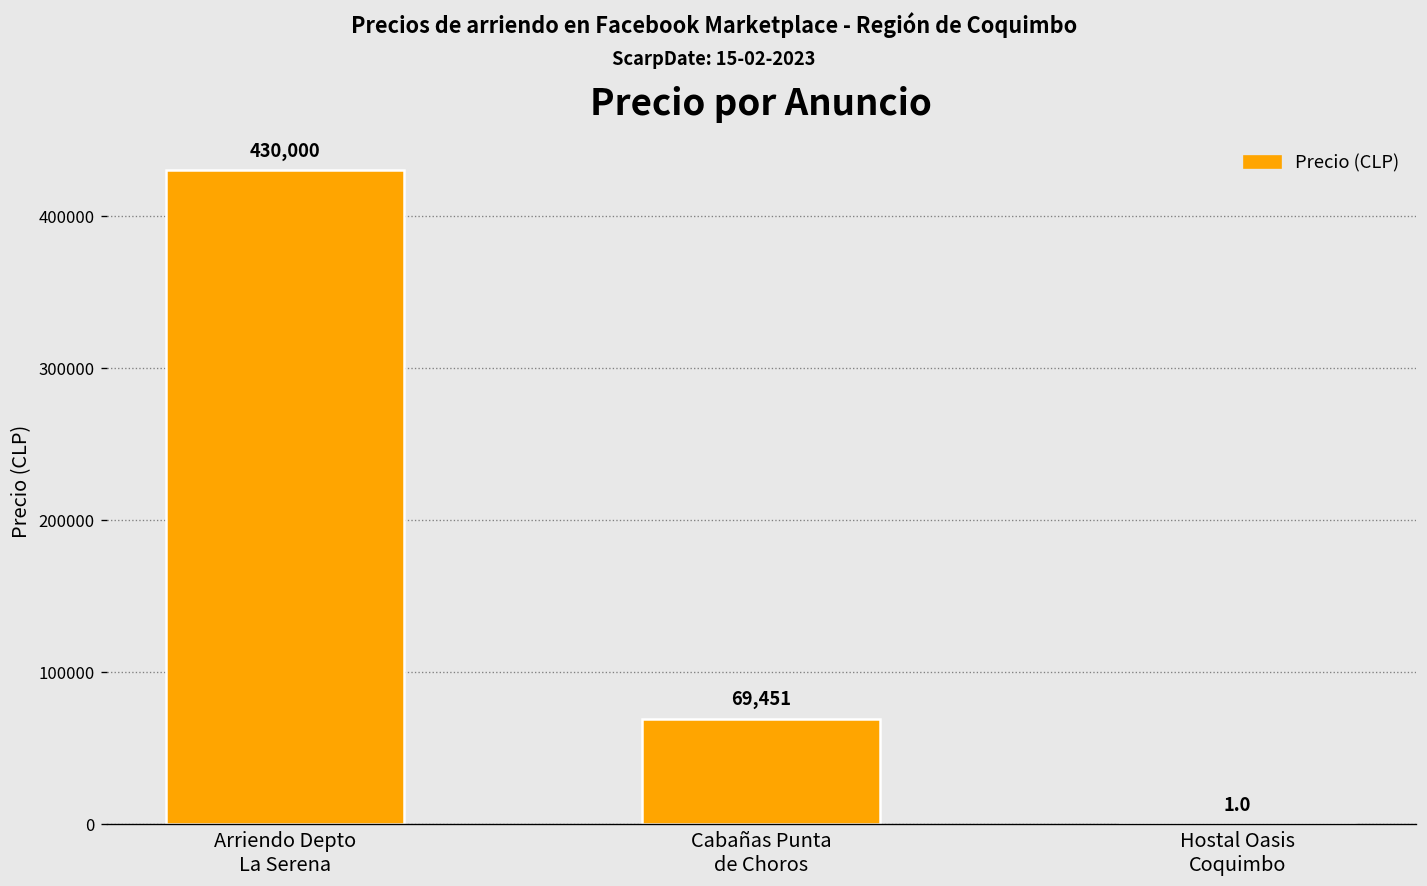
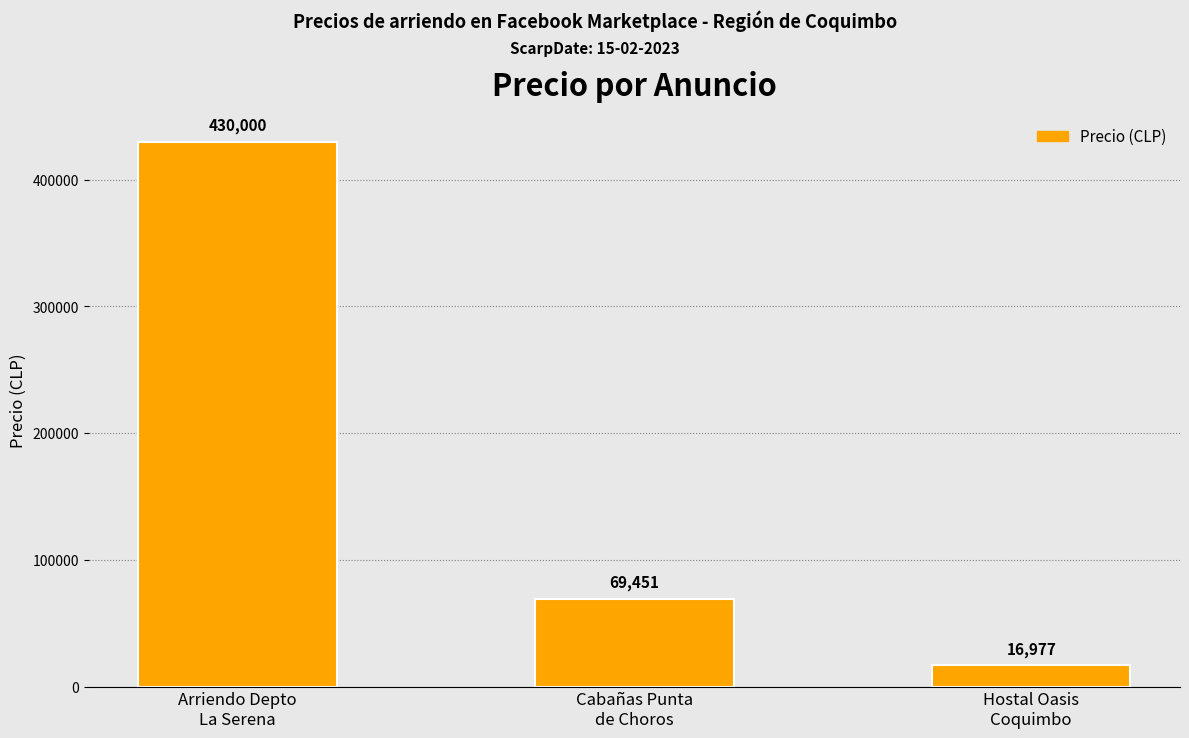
Hostal Oasis Coquimbo: 1.0 -> 16,977
